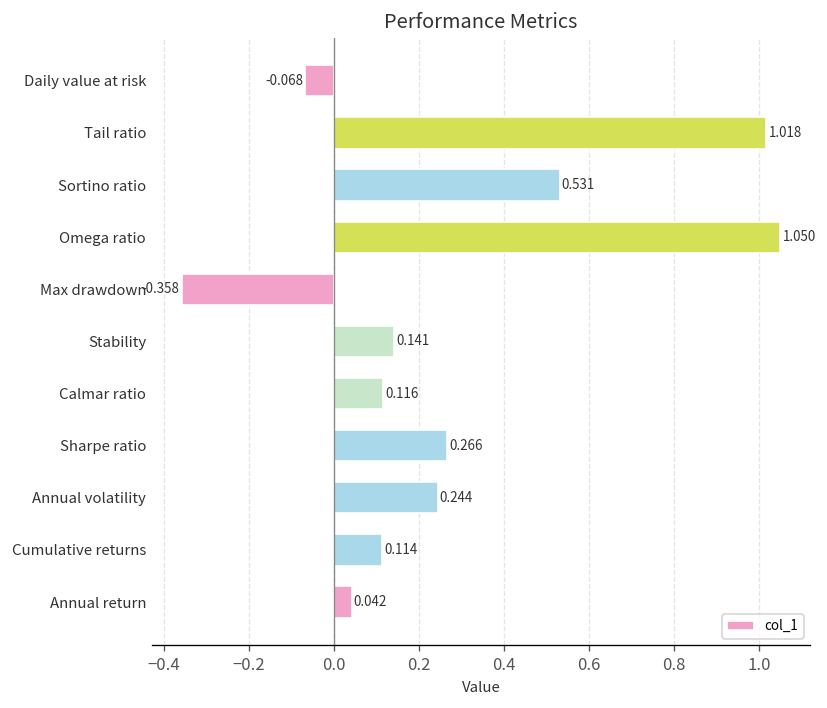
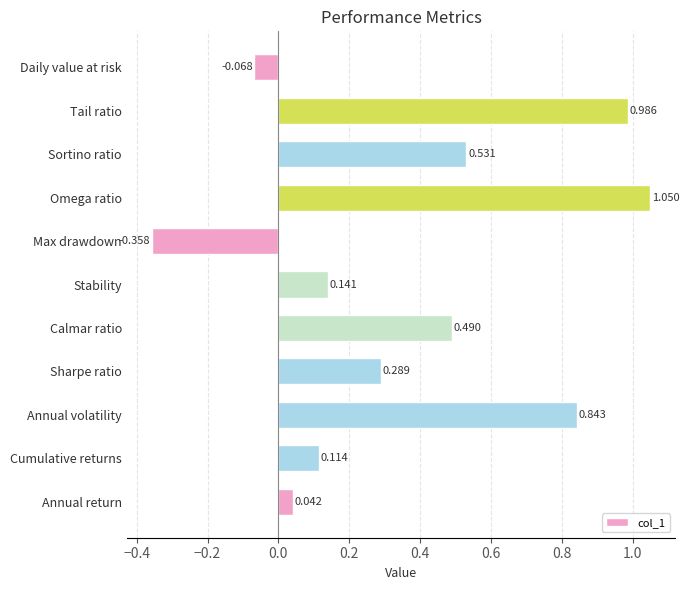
Tail ratio: 1.018 -> 0.986
Calmar ratio: 0.116 -> 0.490
Sharpe ratio: 0.266 -> 0.289
Annual volatility: 0.244 -> 0.843
